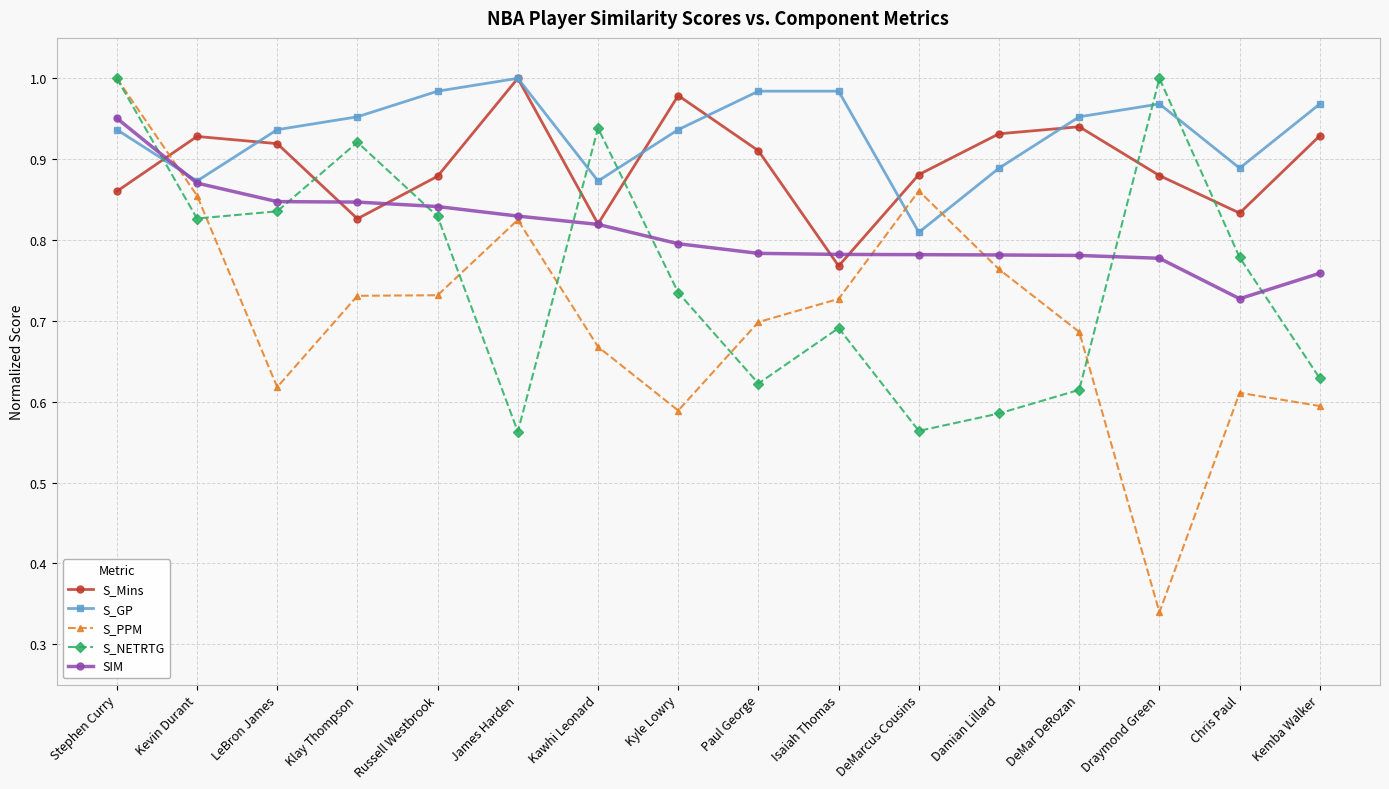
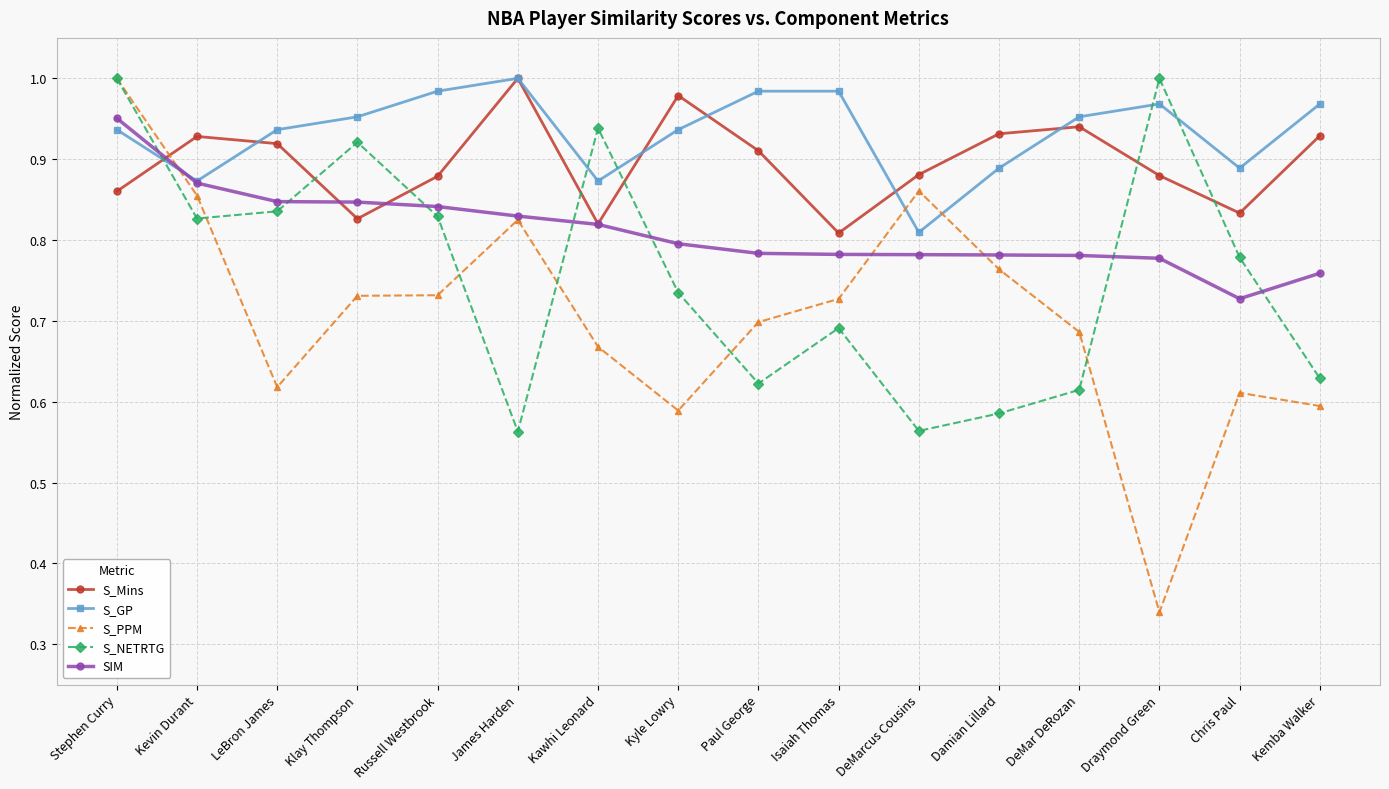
S_Mins, Isaiah Thomas: 0.77 -> 0.81
